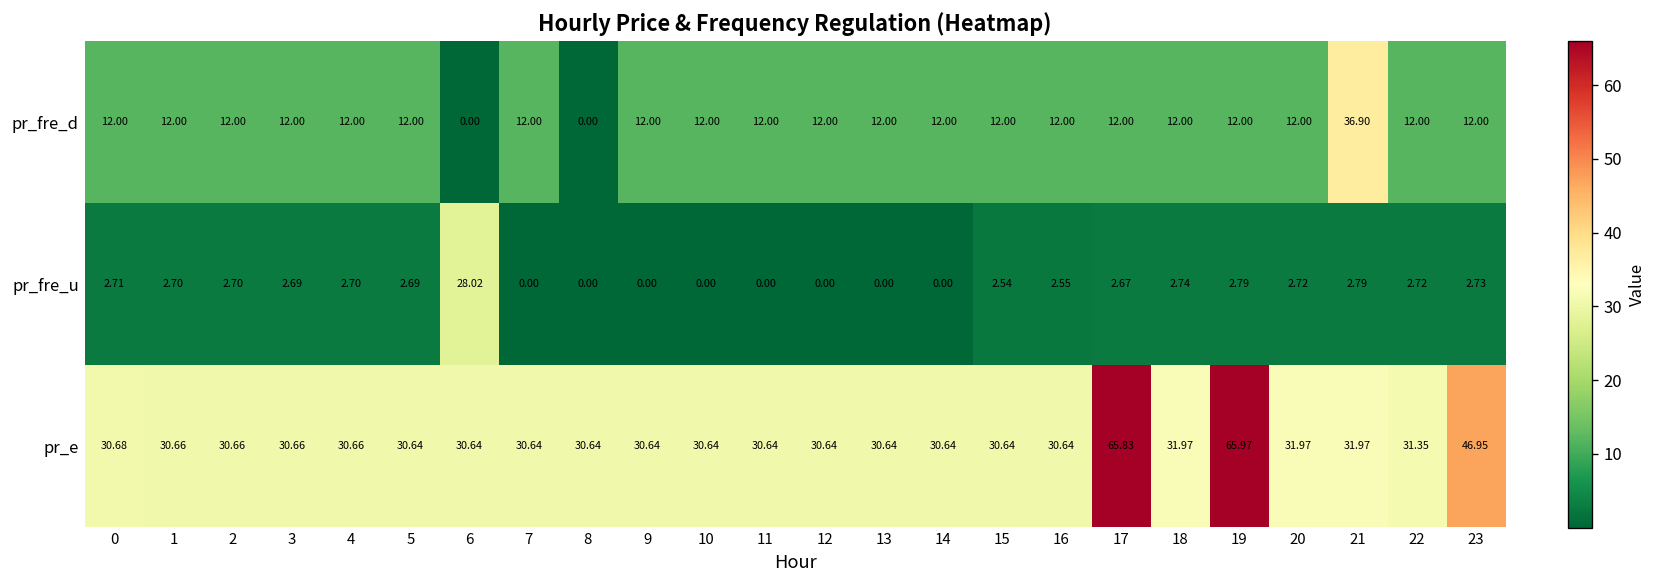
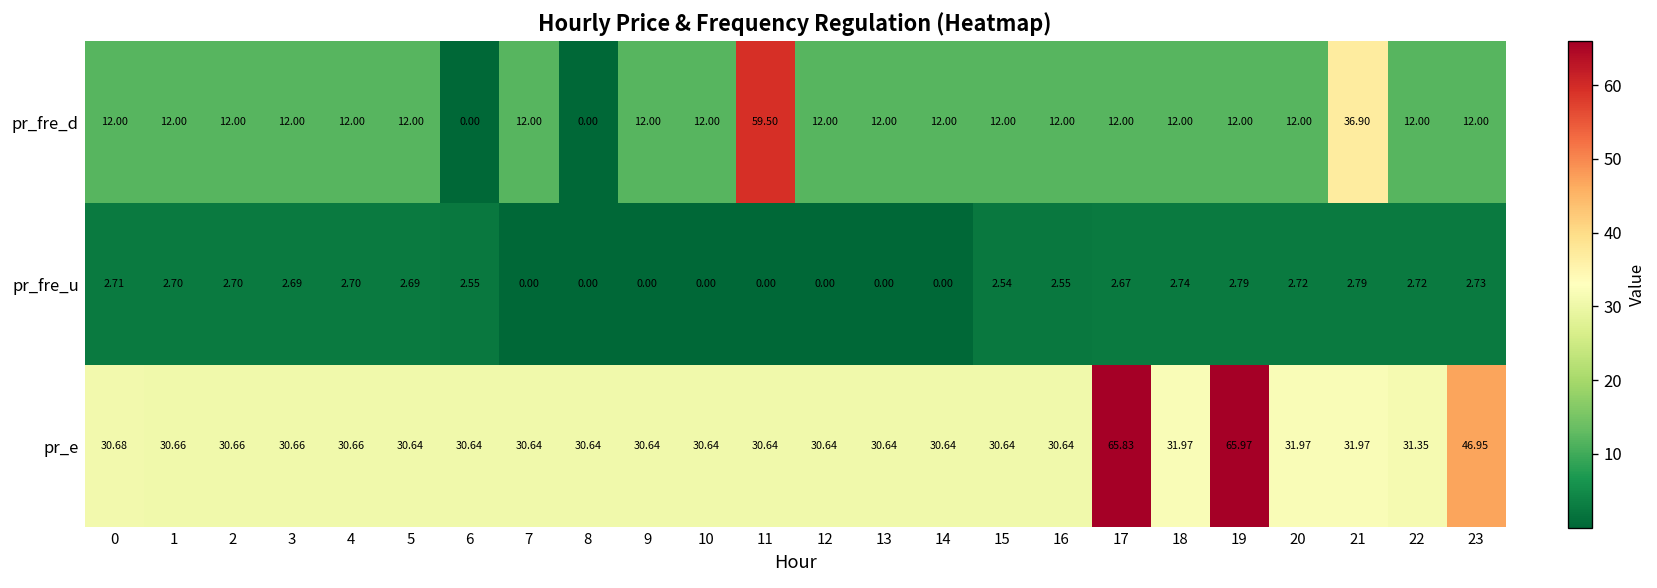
pr_fre_d, 11: 12.00 -> 59.50
pr_fre_u, 6: 28.02 -> 2.55
